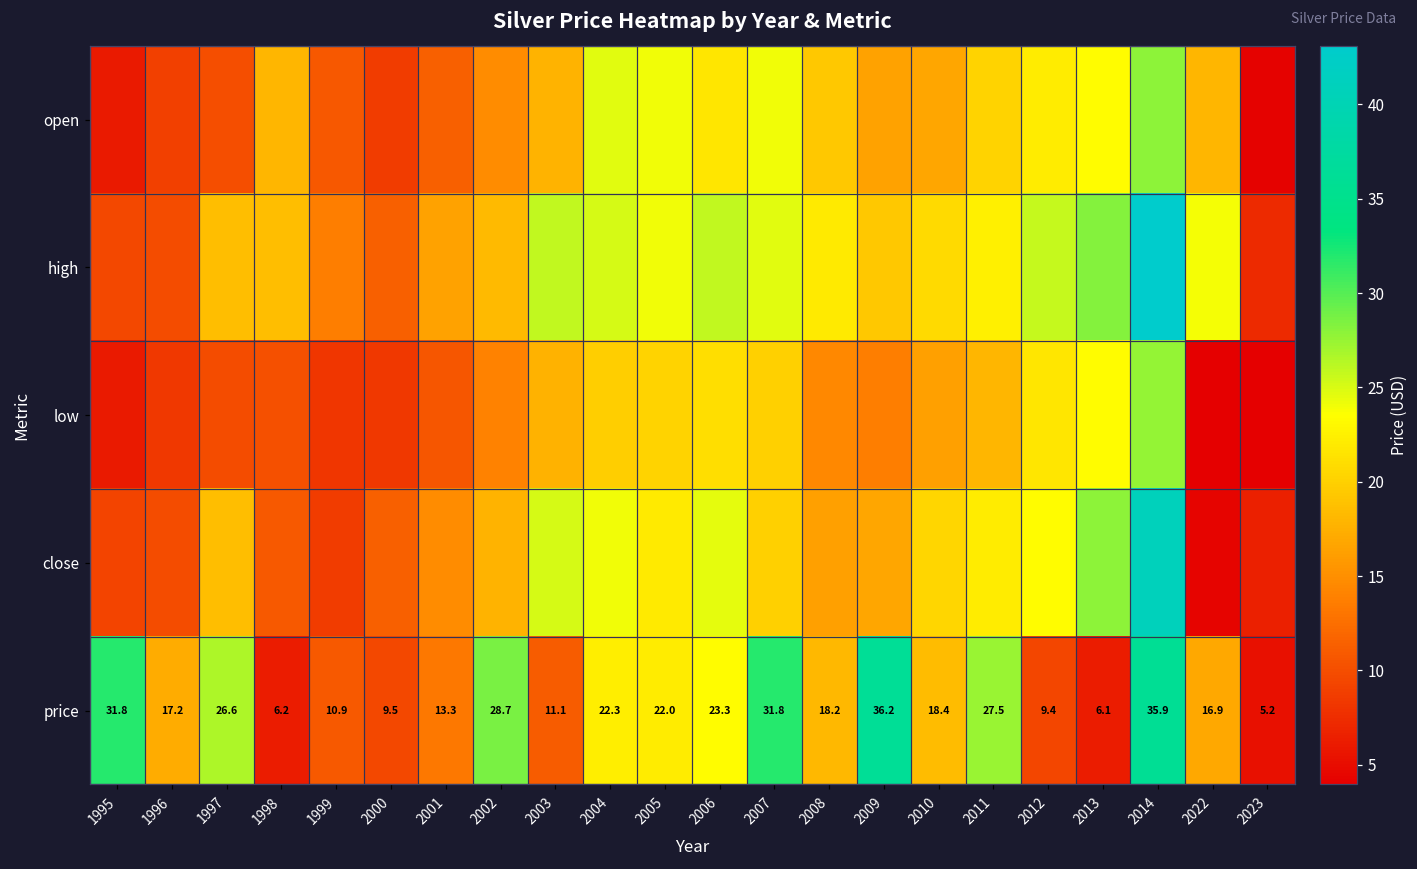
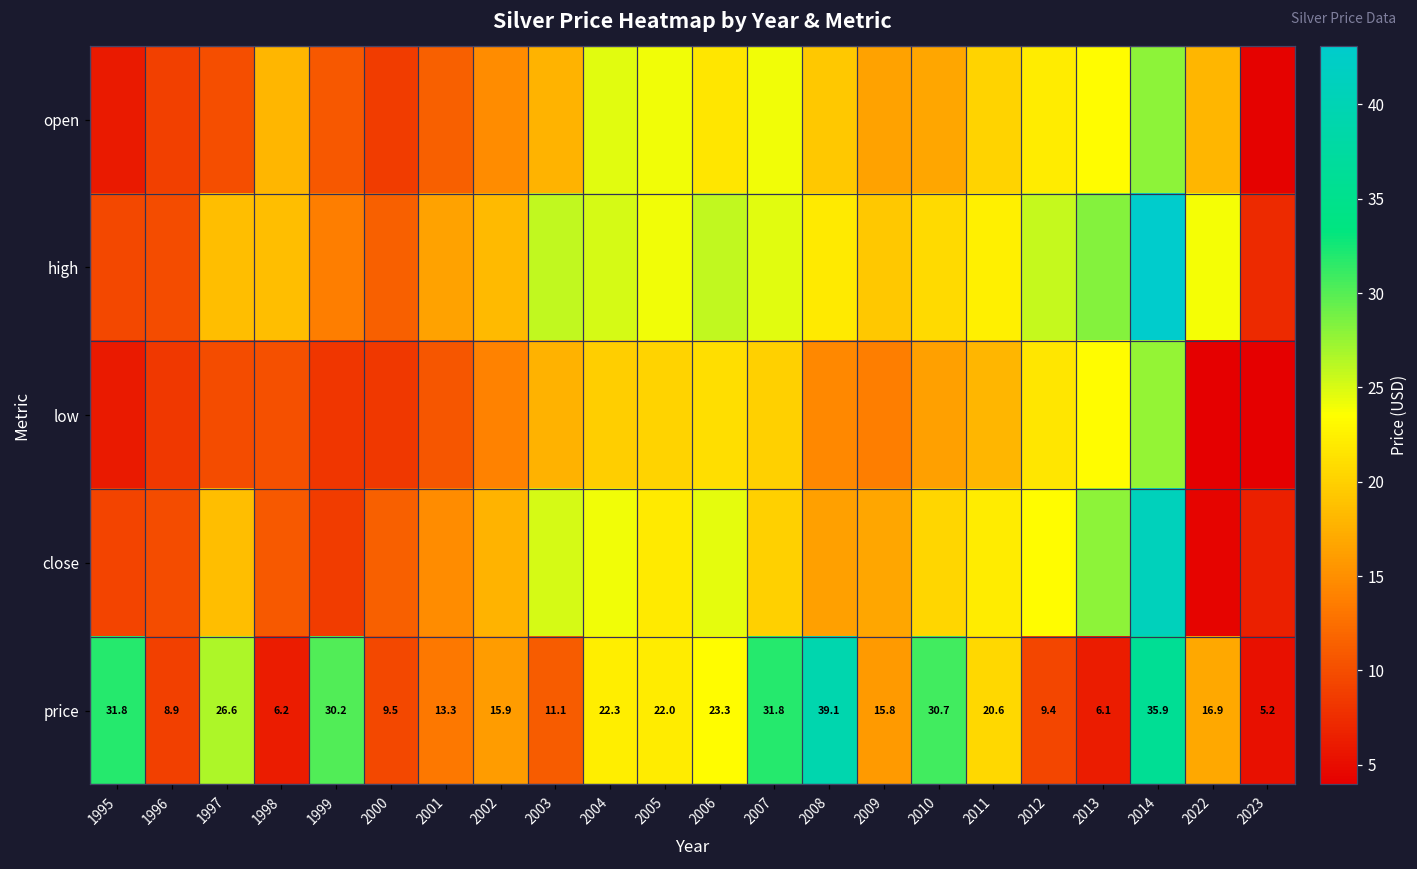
price, 1996: 17.2 -> 8.9
price, 1999: 10.9 -> 30.2
price, 2002: 28.7 -> 15.9
price, 2008: 18.2 -> 39.1
price, 2009: 36.2 -> 15.8
price, 2010: 18.4 -> 30.7
price, 2011: 27.5 -> 20.6
